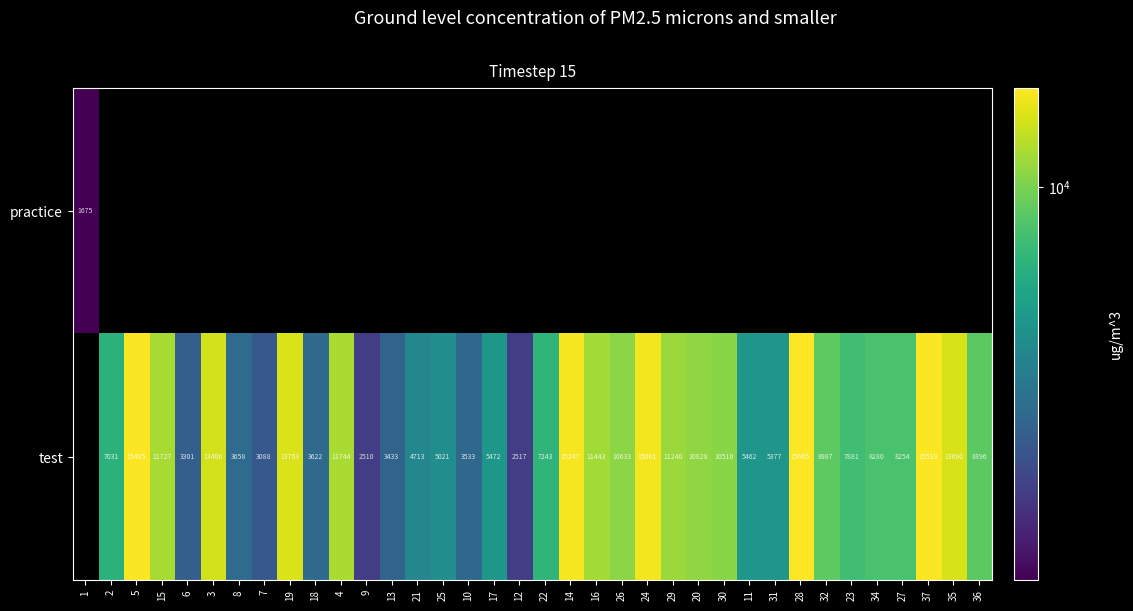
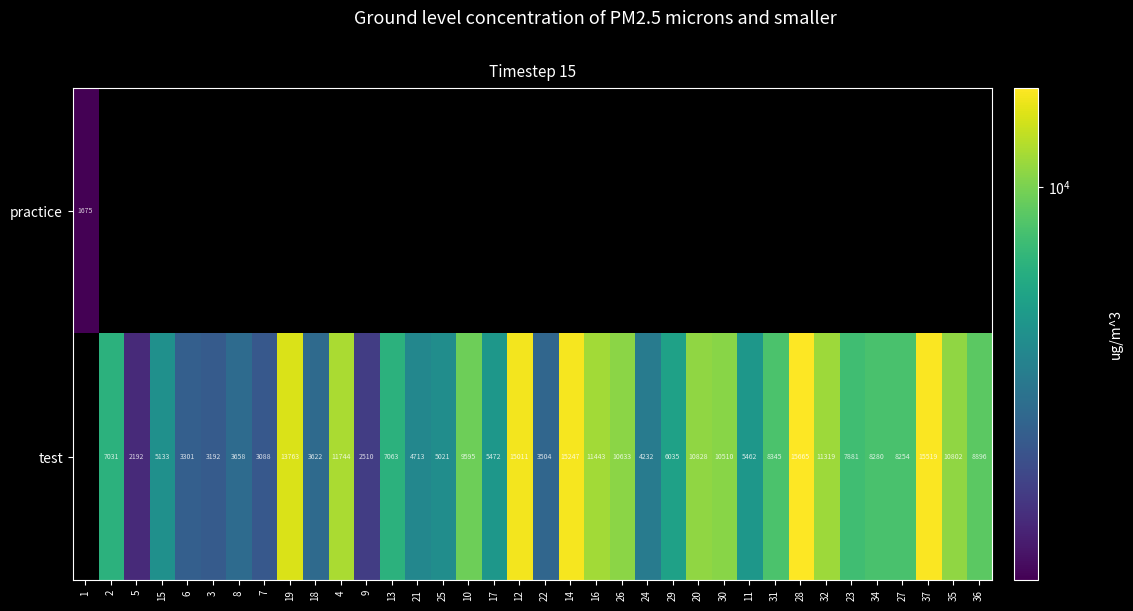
test, 5: 15405 -> 2192
test, 15: 11727 -> 5133
test, 3: 13406 -> 3192
test, 13: 3433 -> 7063
test, 10: 3533 -> 9595
test, 12: 2517 -> 15011
test, 22: 7243 -> 3504
test, 24: 15001 -> 4232
test, 29: 11240 -> 6035
test, 31: 5377 -> 8345
test, 32: 8987 -> 11319
test, 35: 13690 -> 10802
